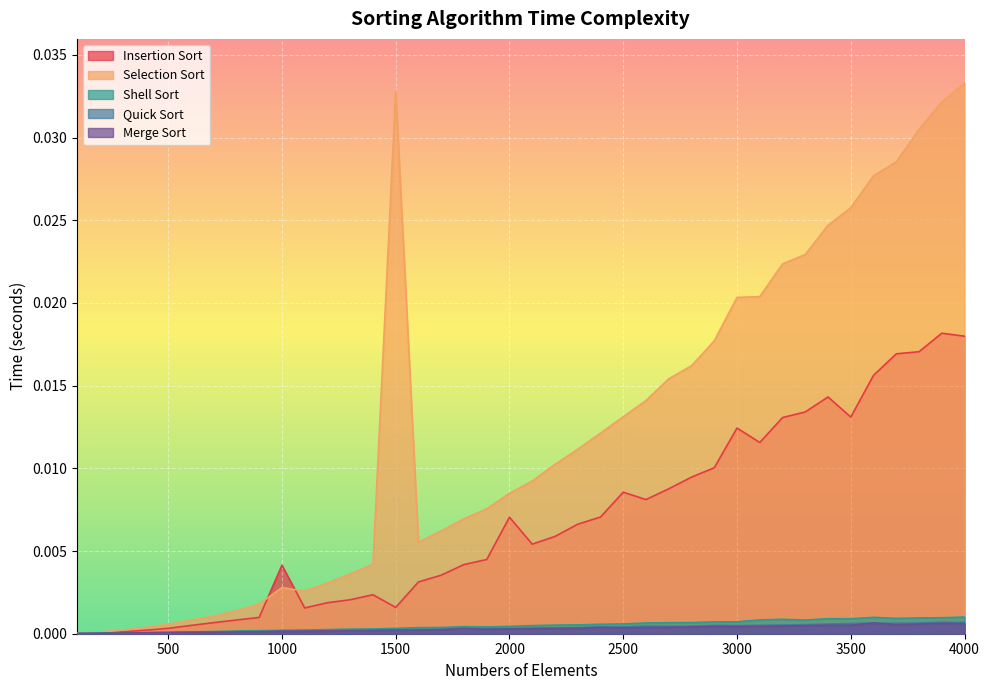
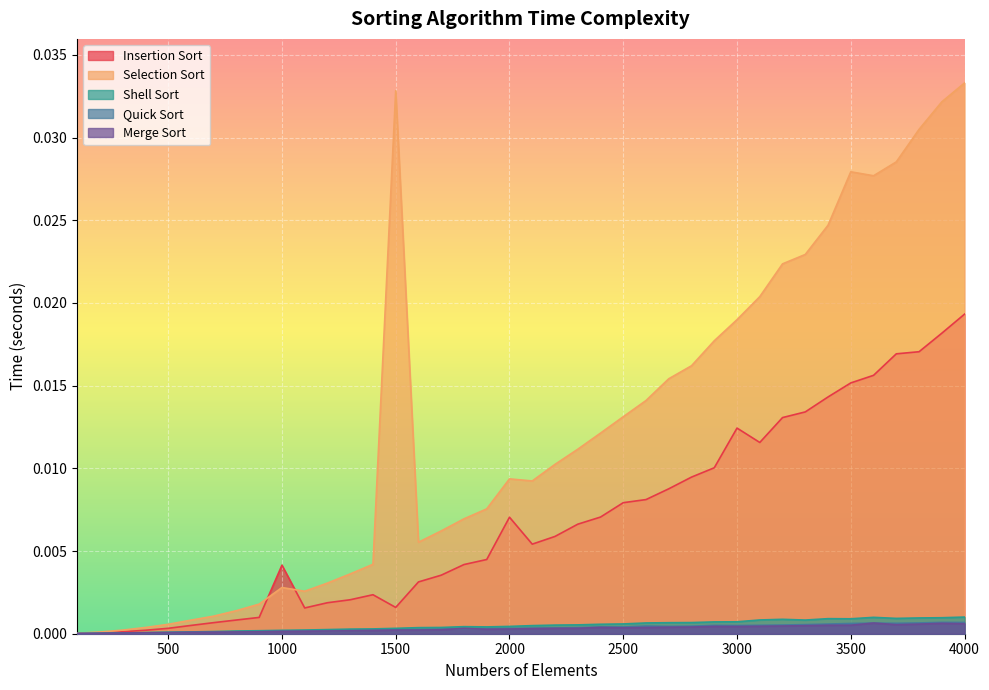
Selection Sort, 2000: 0.0085 -> 0.0094
Insertion Sort, 2500: 0.0086 -> 0.0079
Selection Sort, 3000: 0.0203 -> 0.0190
Insertion Sort, 3500: 0.0131 -> 0.0152
Selection Sort, 3500: 0.0258 -> 0.0279
Insertion Sort, 4000: 0.0180 -> 0.0193
